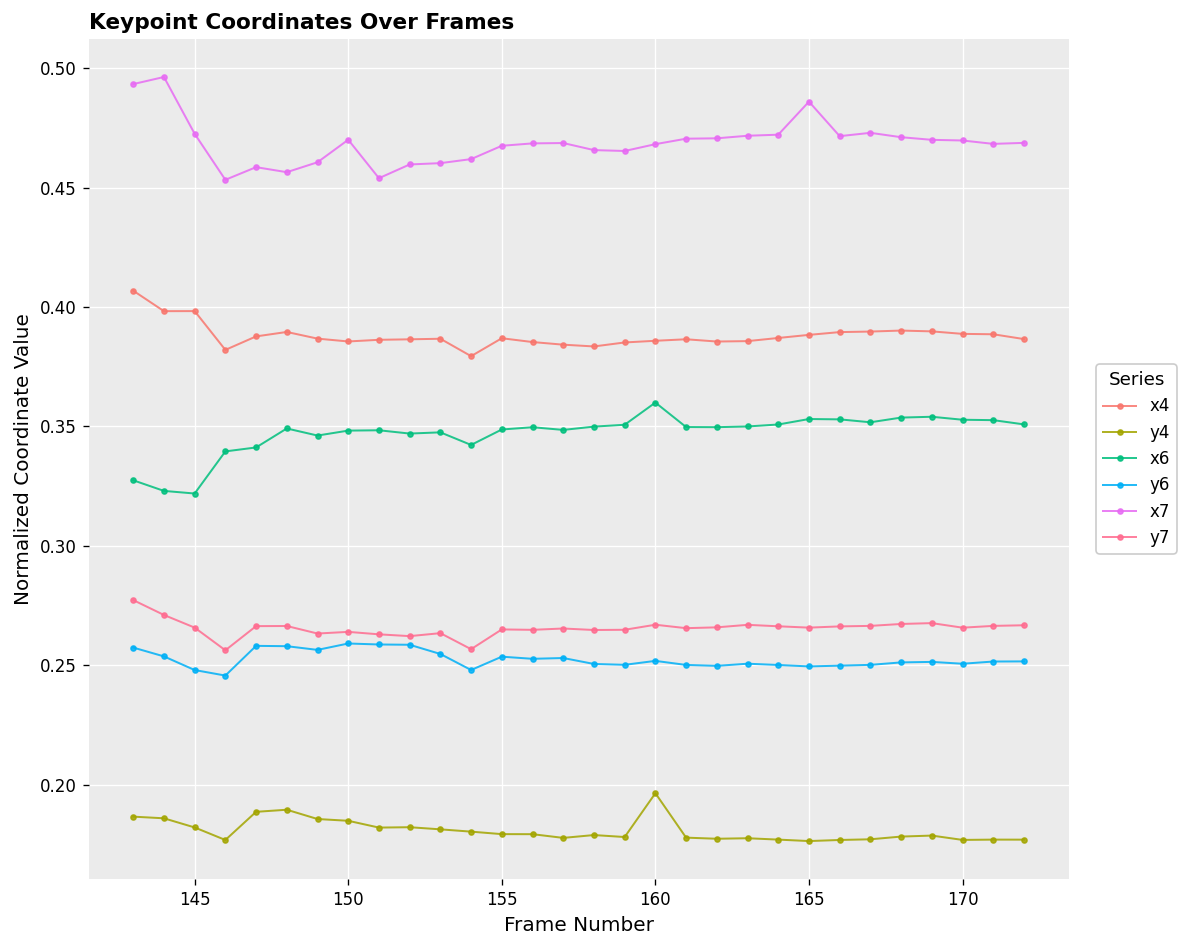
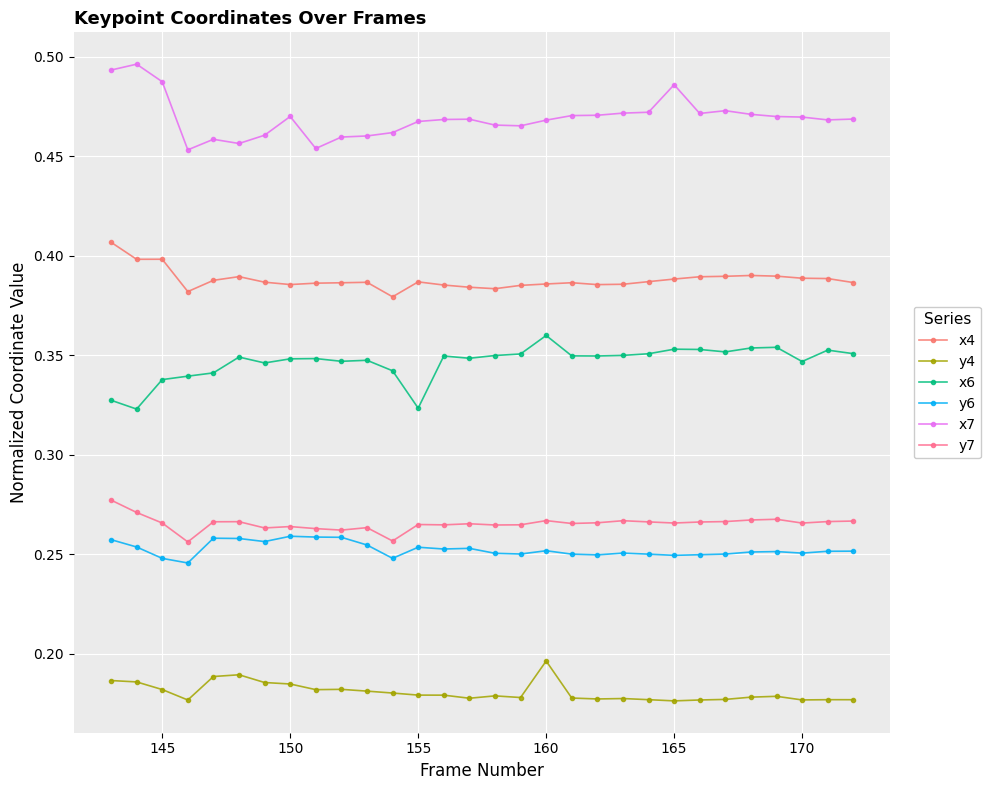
x6, 145: 0.322 -> 0.338
x7, 145: 0.472 -> 0.487
x6, 155: 0.349 -> 0.323
x6, 170: 0.353 -> 0.347
